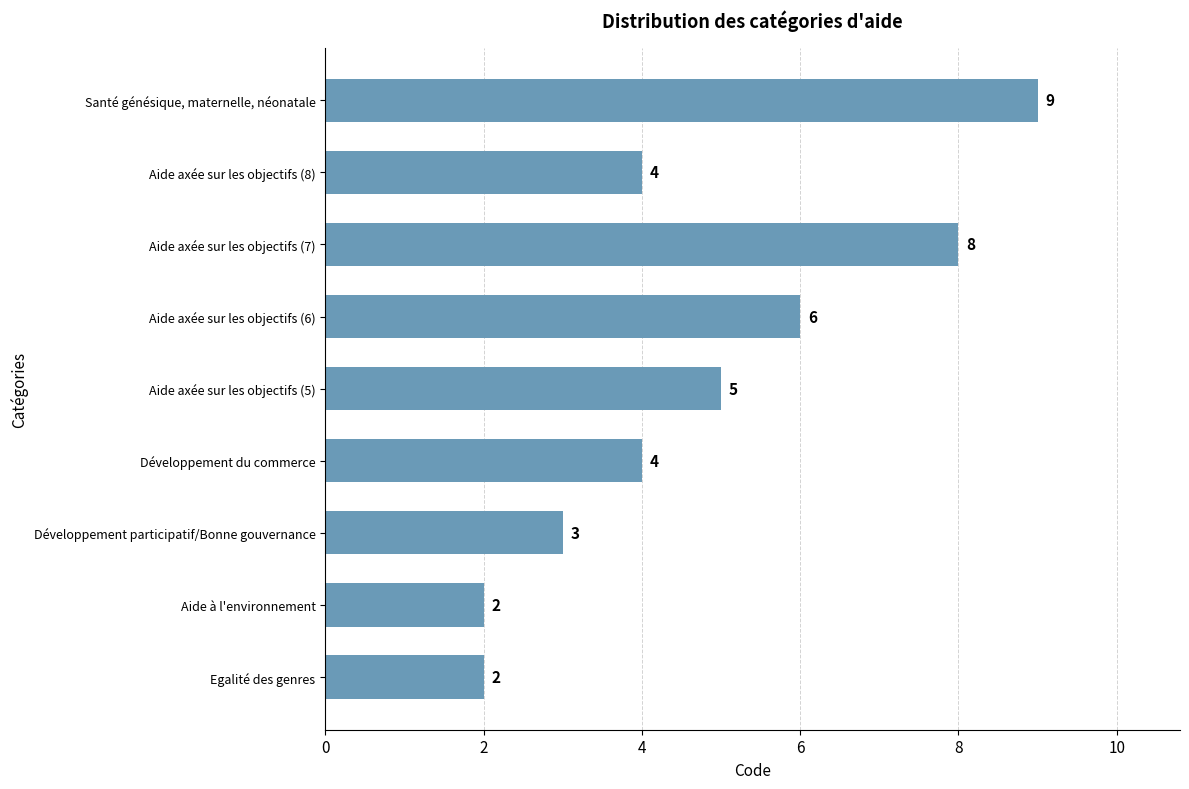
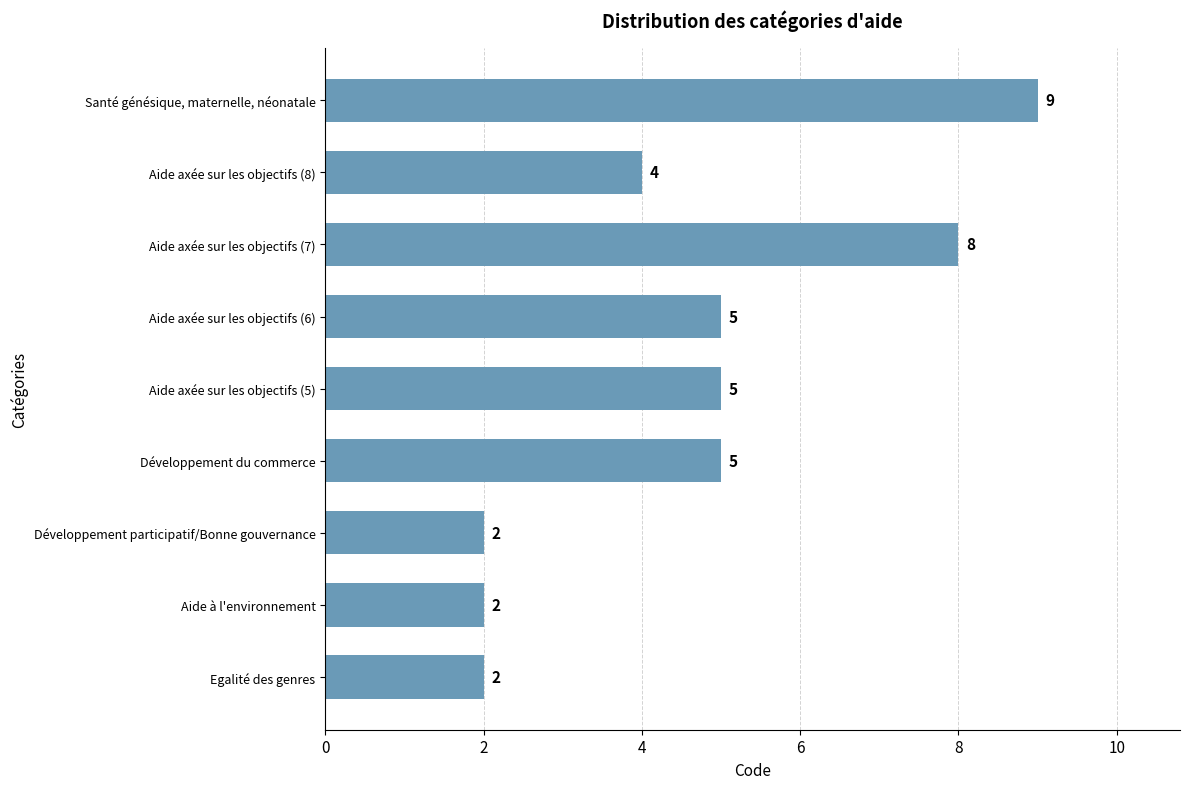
Aide axée sur les objectifs (6): 6 -> 5
Développement du commerce: 4 -> 5
Développement participatif/Bonne gouvernance: 3 -> 2
